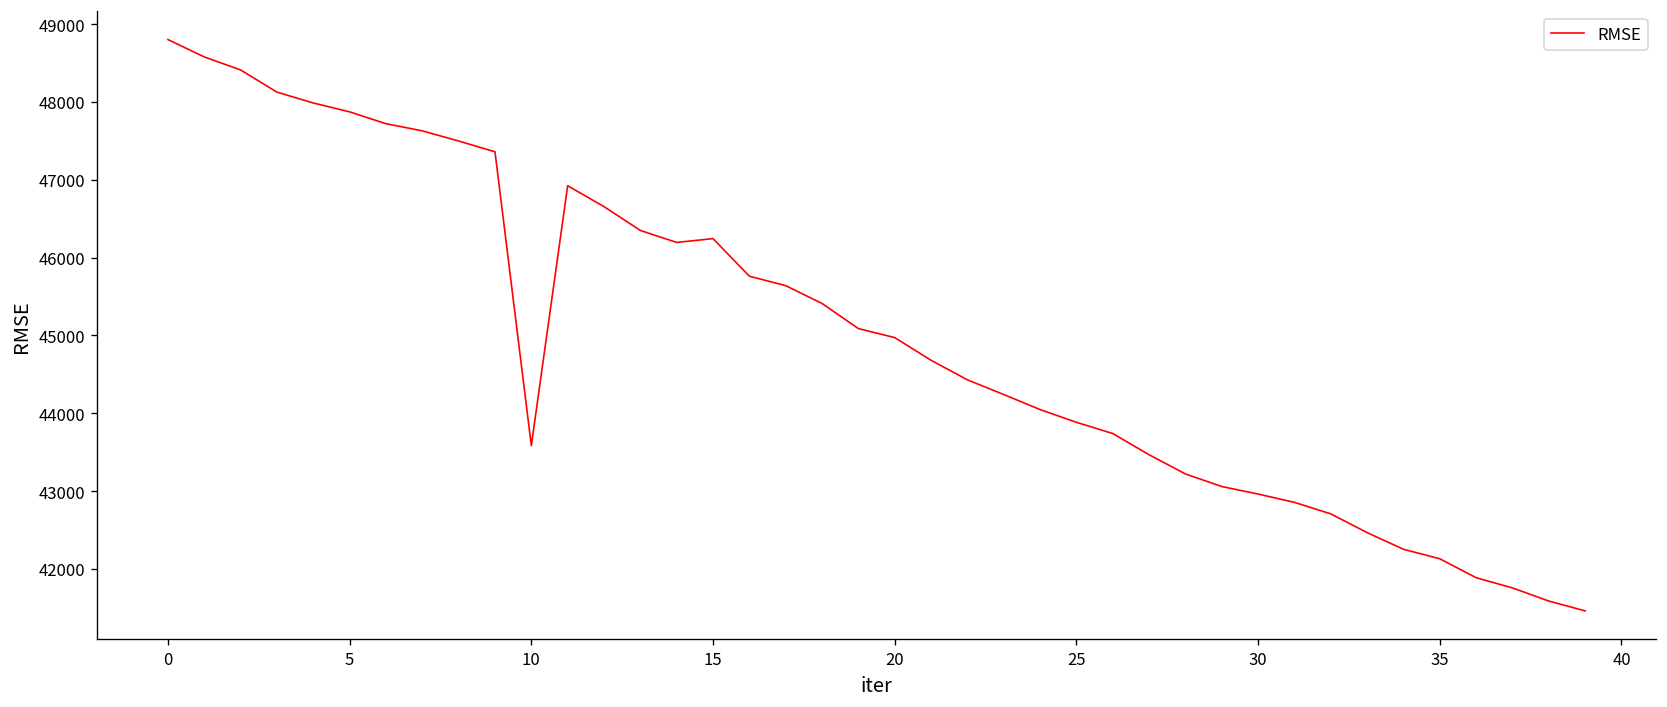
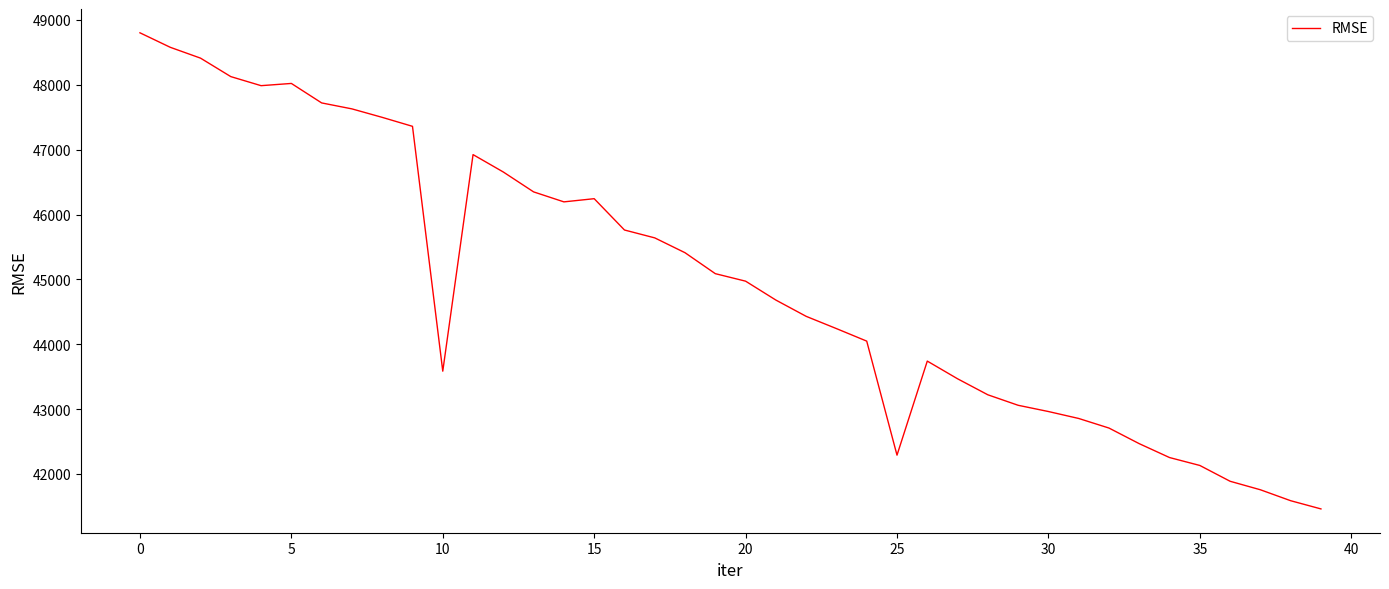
5: 47900 -> 48000
25: 43900 -> 42300
